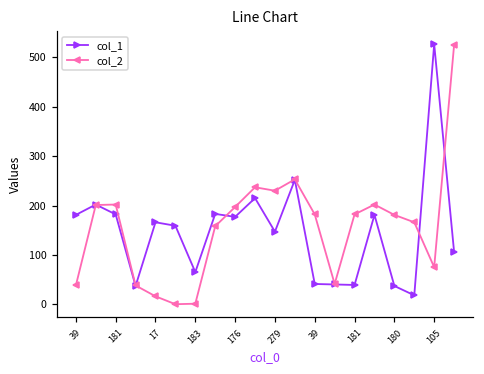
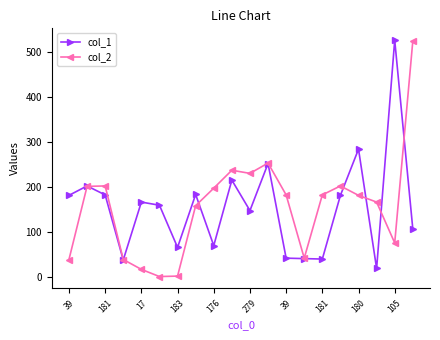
col_1, 176: 180 -> 70
col_1, 180: 40 -> 280
